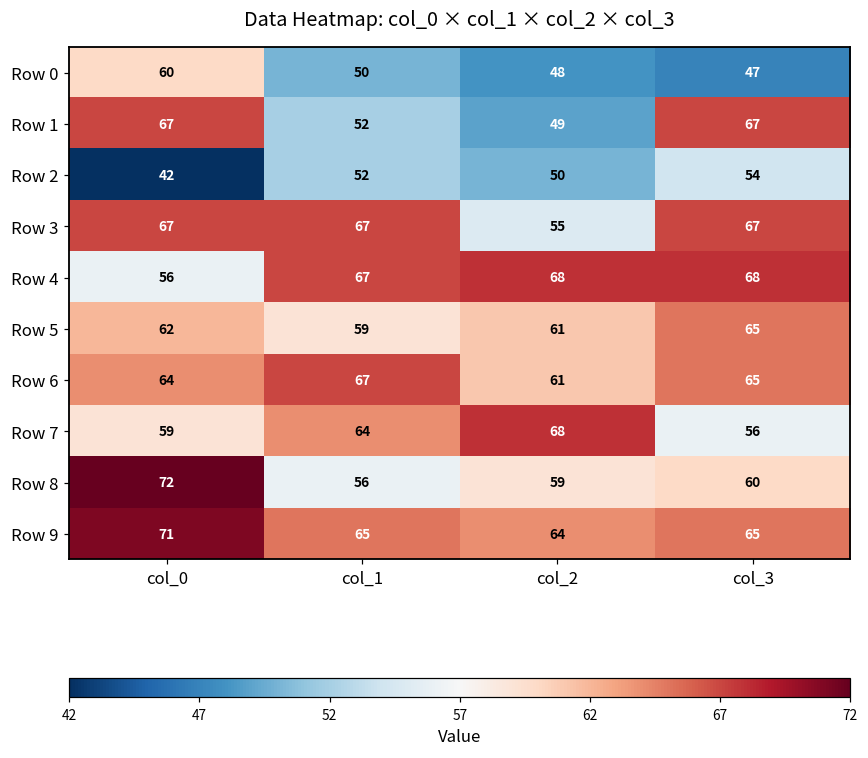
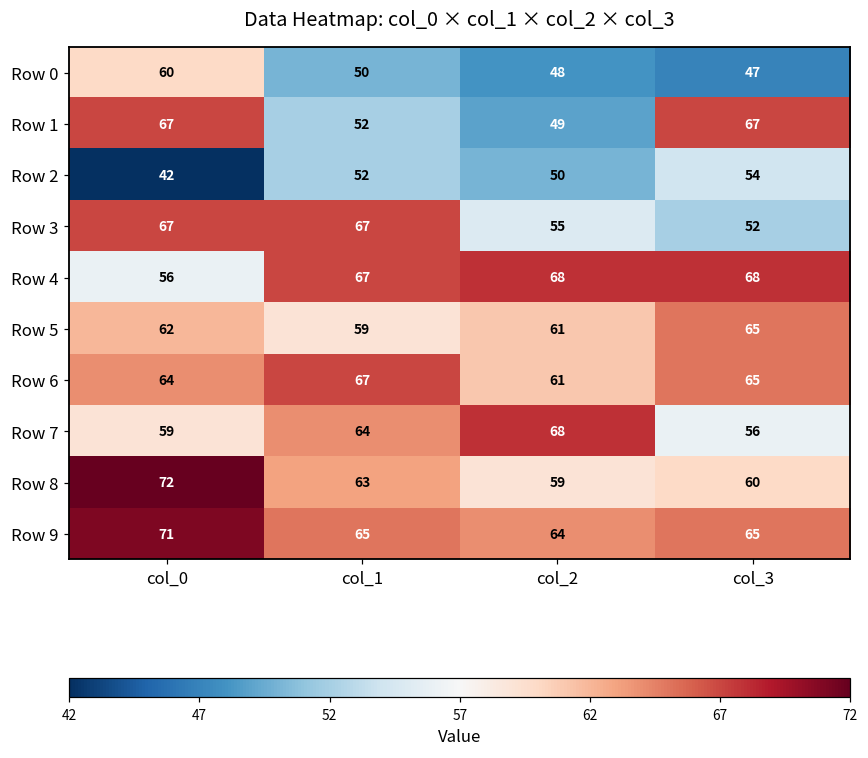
Row 3, col_3: 67 -> 52
Row 8, col_1: 56 -> 63
